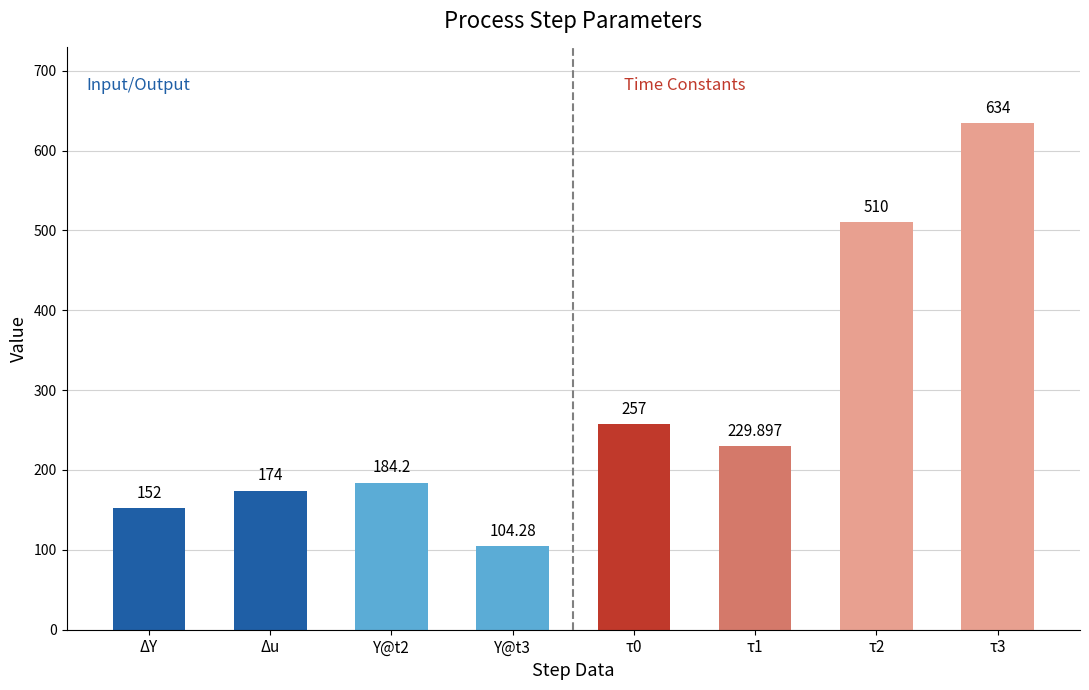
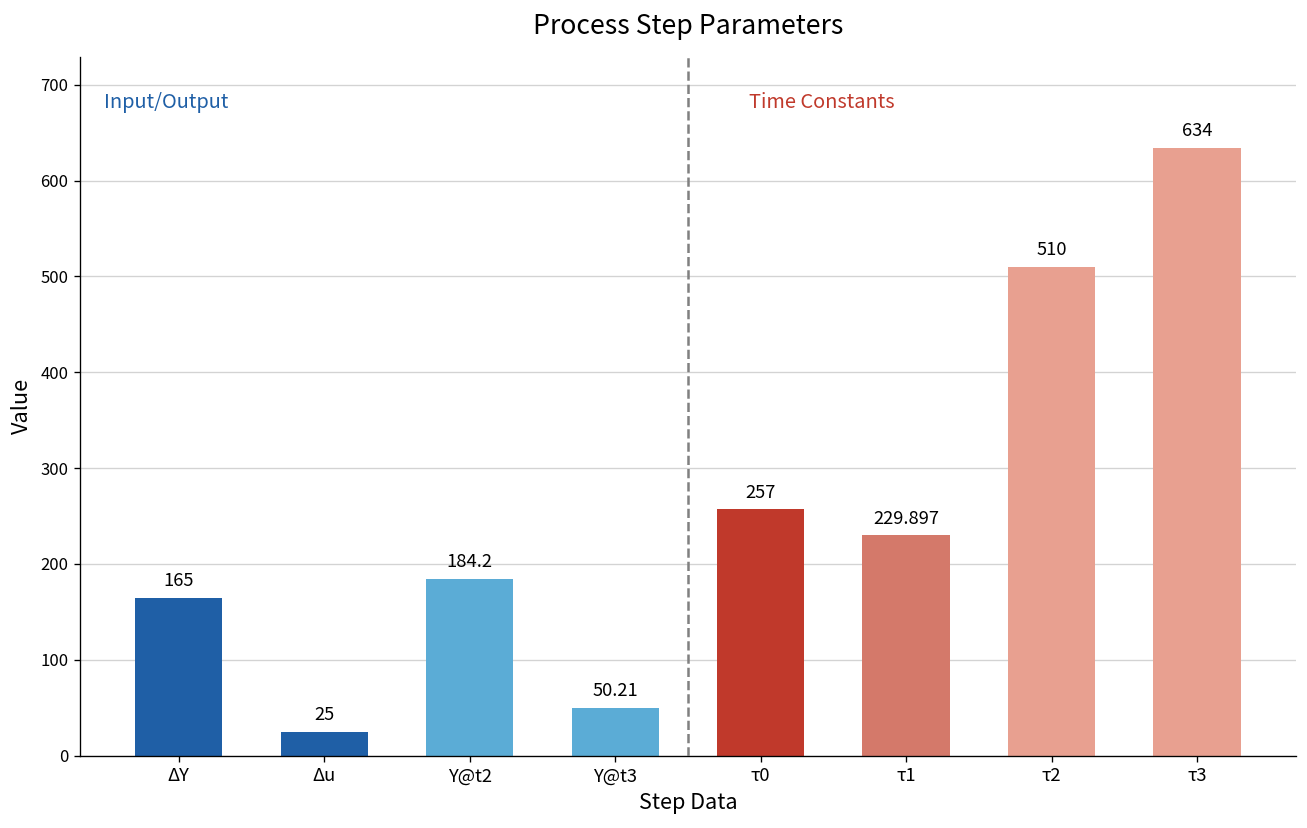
ΔY: 152 -> 165
Δu: 174 -> 25
Y@t3: 104.28 -> 50.21
